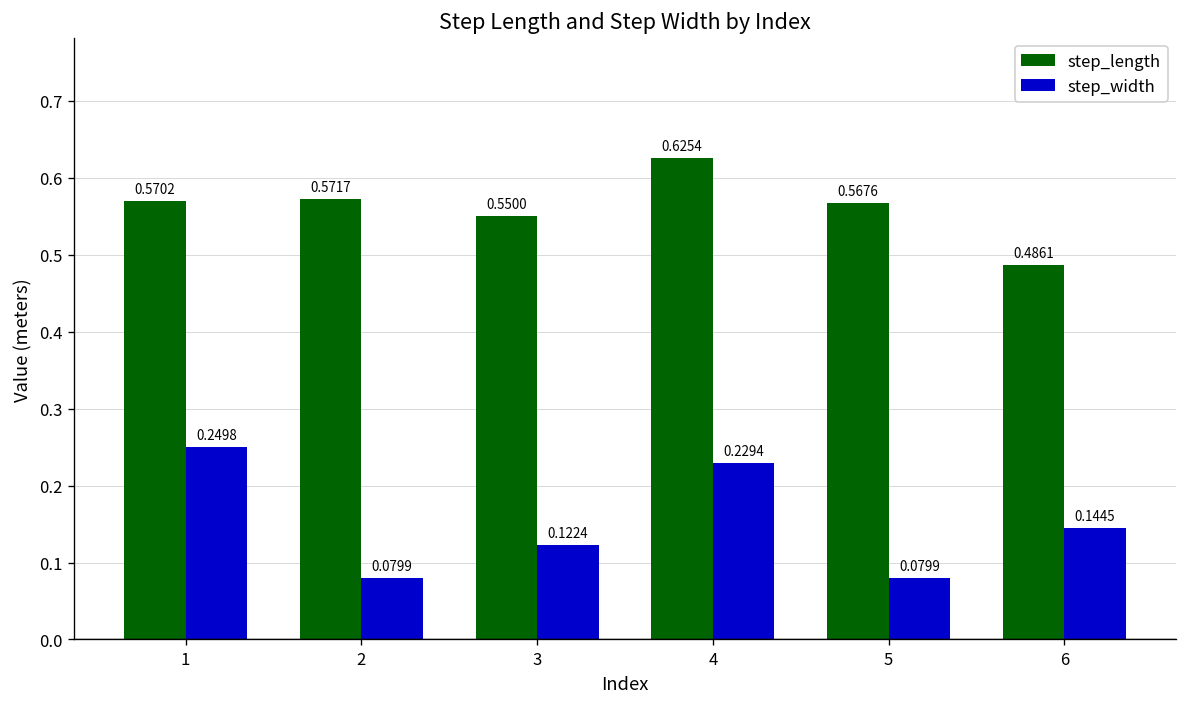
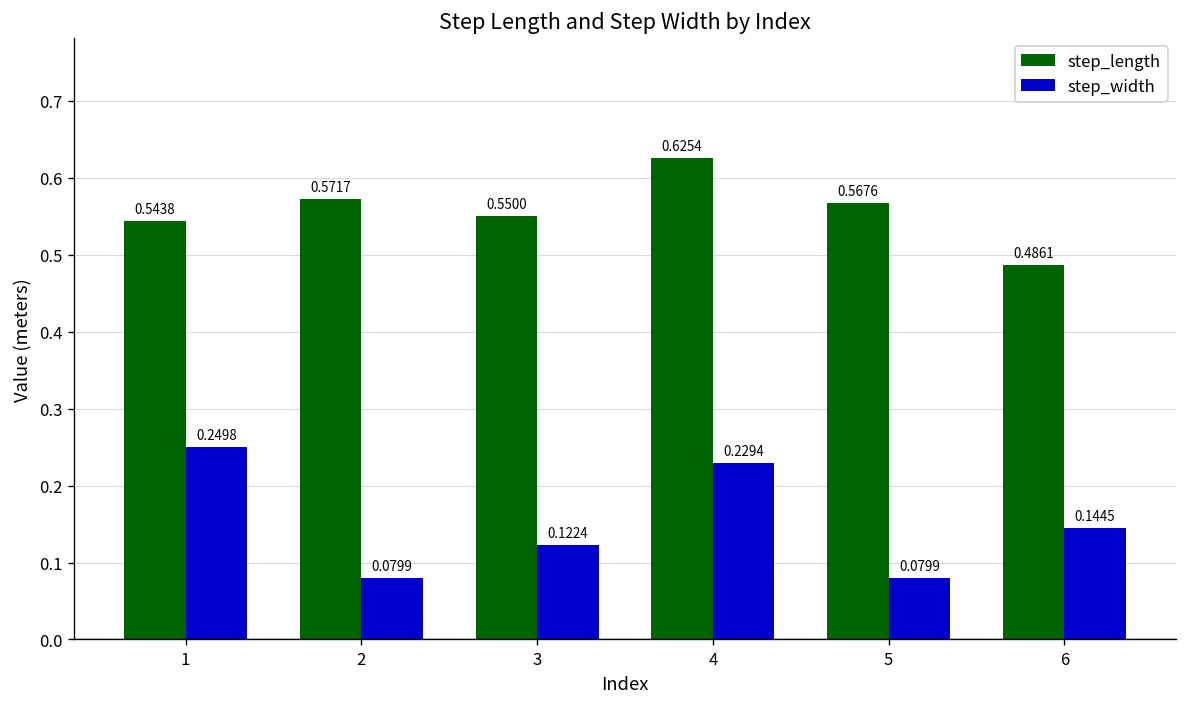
step_length, 1: 0.5702 -> 0.5438
